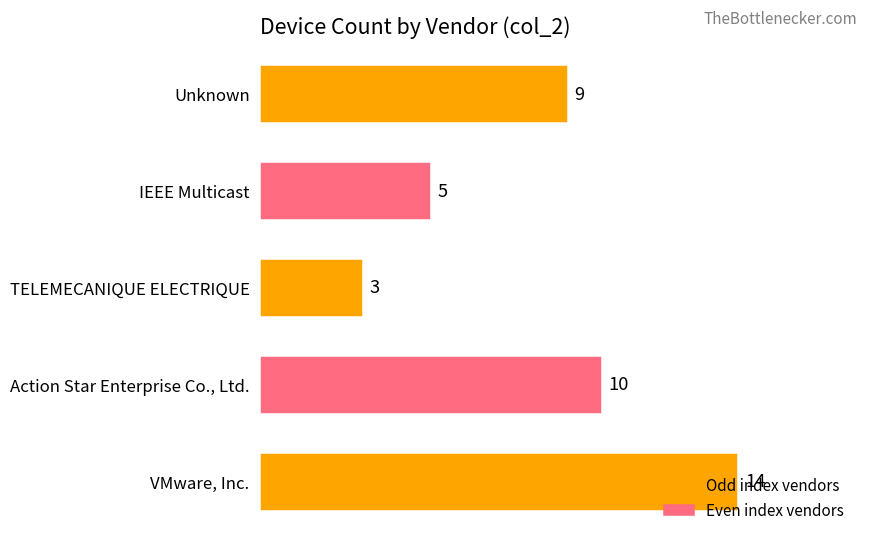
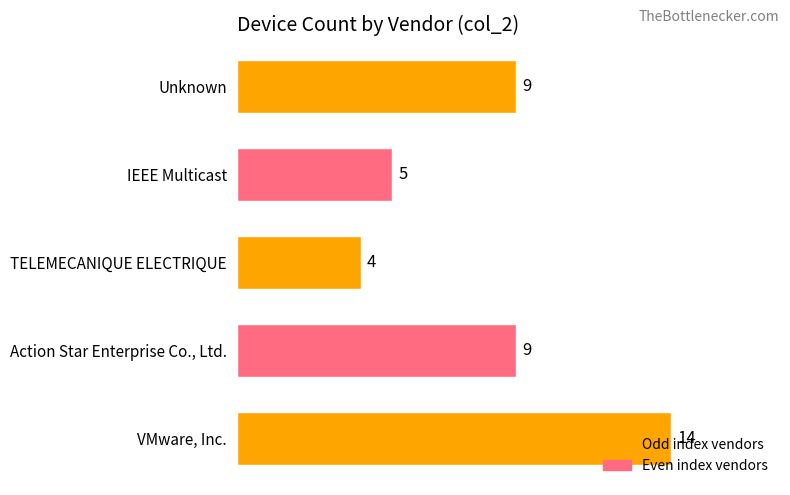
TELEMECANIQUE ELECTRIQUE: 3 -> 4
Action Star Enterprise Co., Ltd.: 10 -> 9
